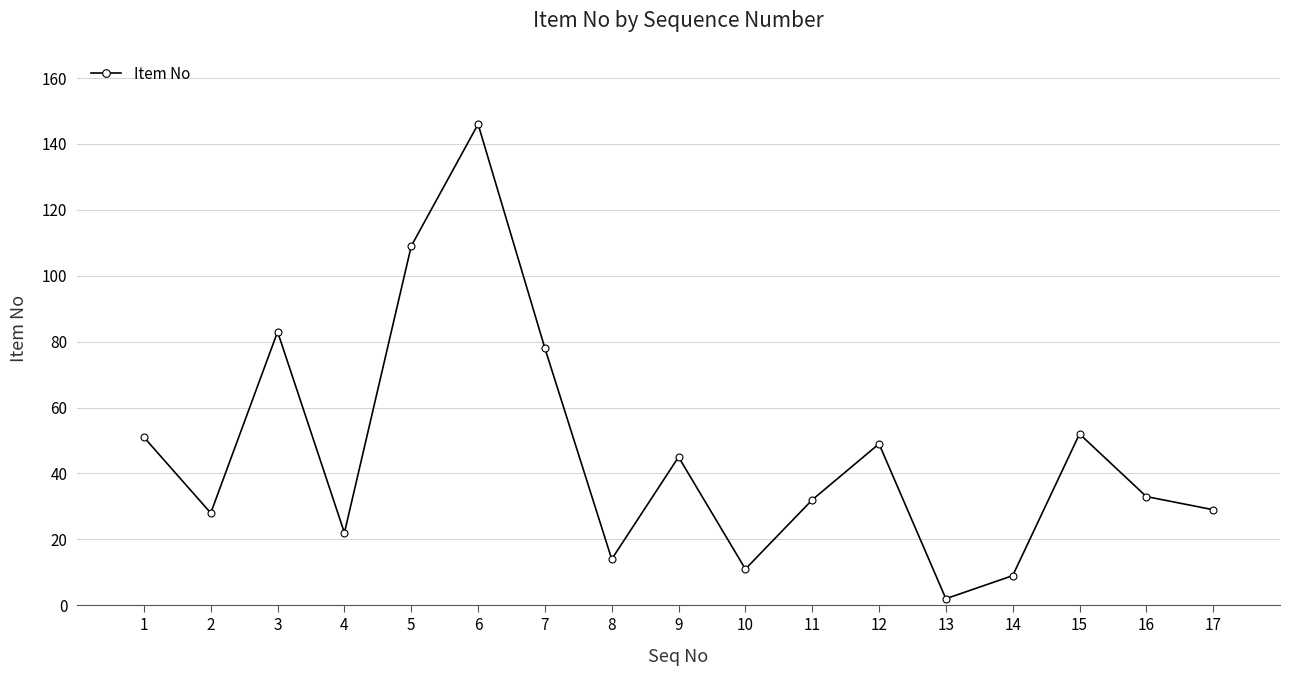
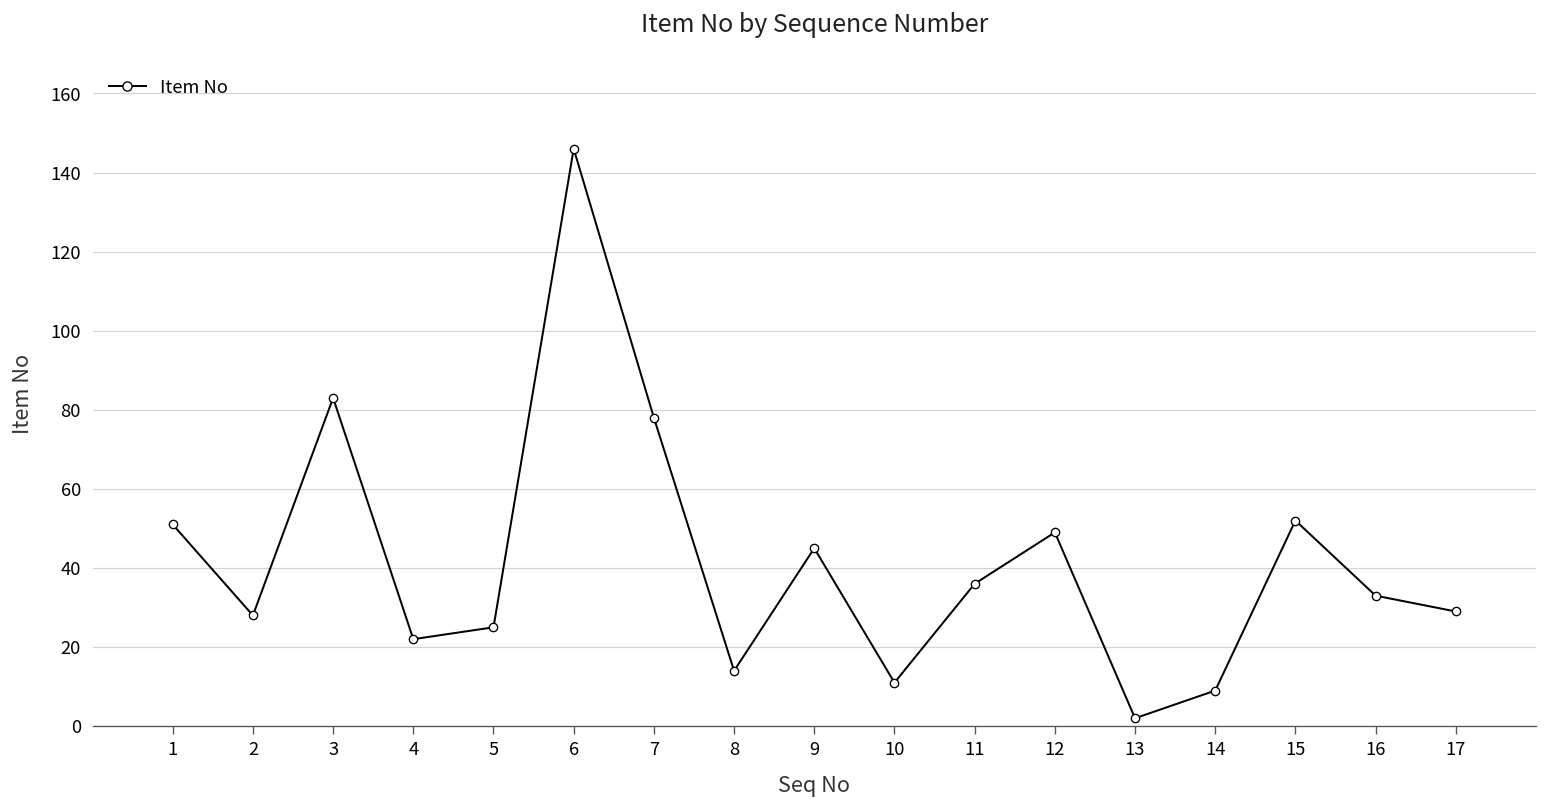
5: 109 -> 25
11: 32 -> 36
